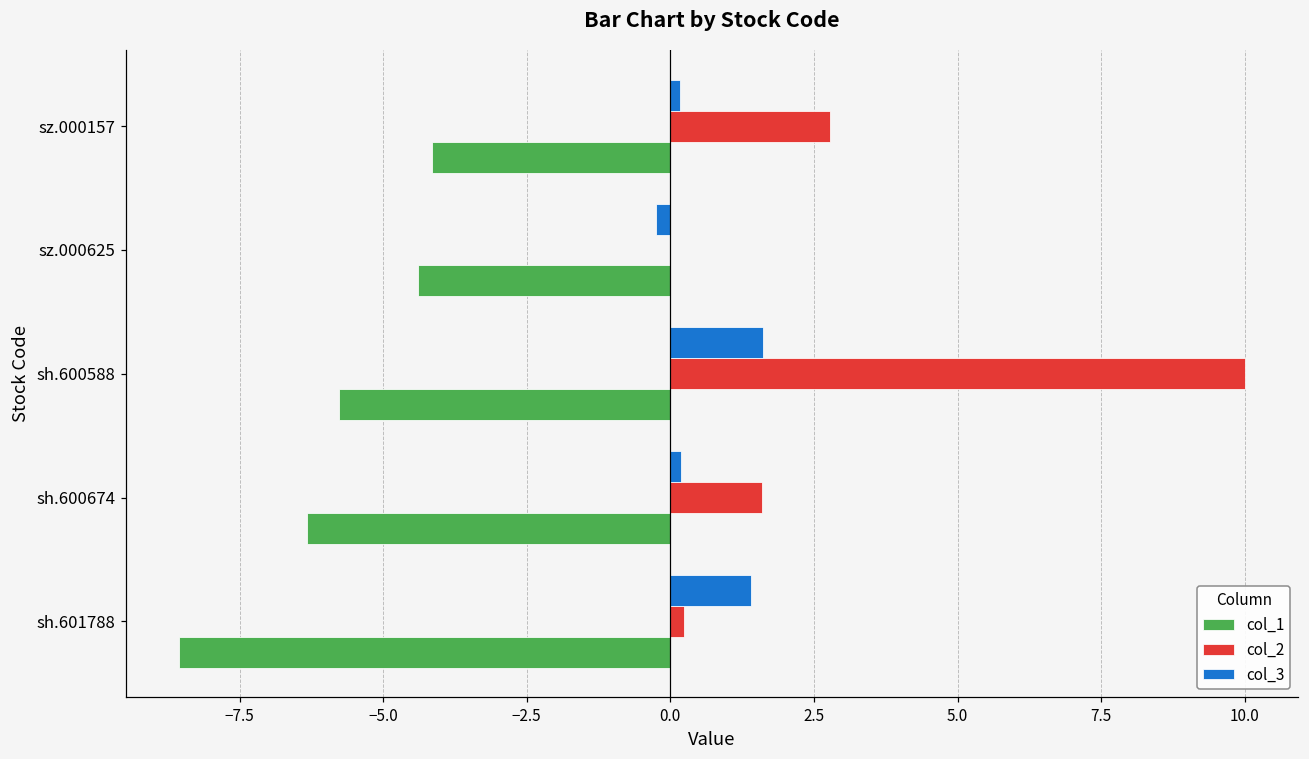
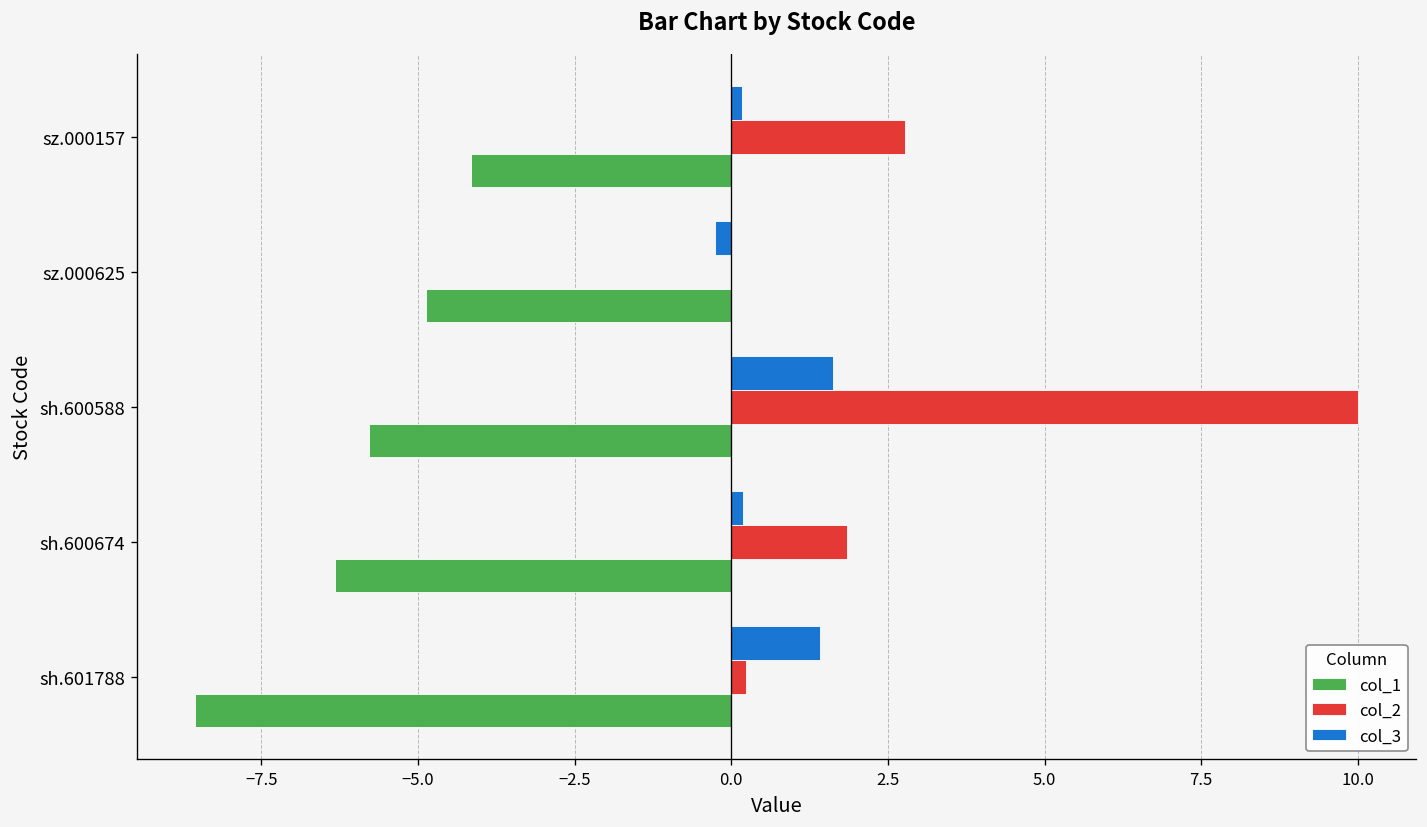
col_1, sz.000625: -4.4 -> -4.9
col_2, sh.600674: 1.6 -> 1.8
